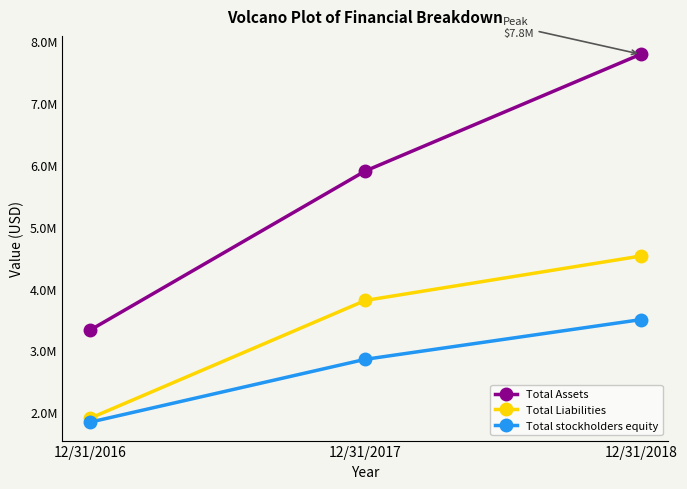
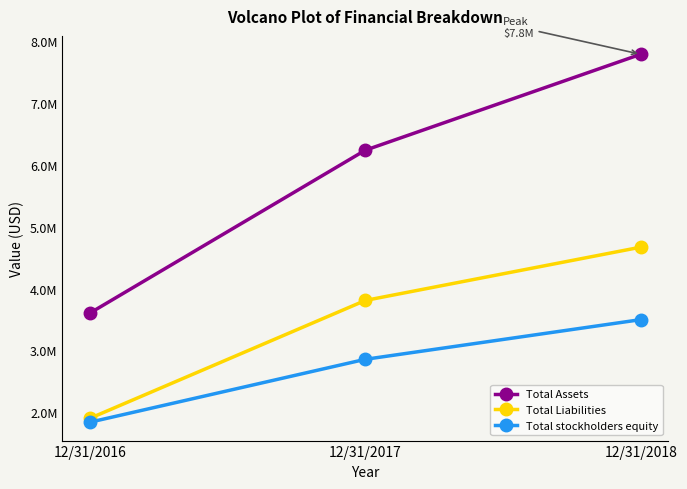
Total Assets, 12/31/2016: 3300000 -> 3600000
Total Assets, 12/31/2017: 5900000 -> 6200000
Total Liabilities, 12/31/2018: 4500000 -> 4700000
